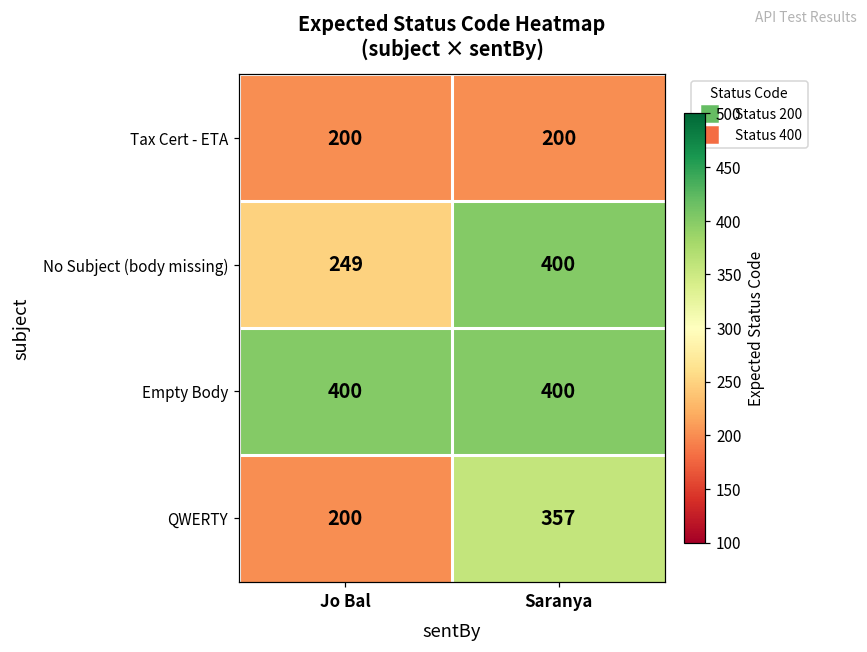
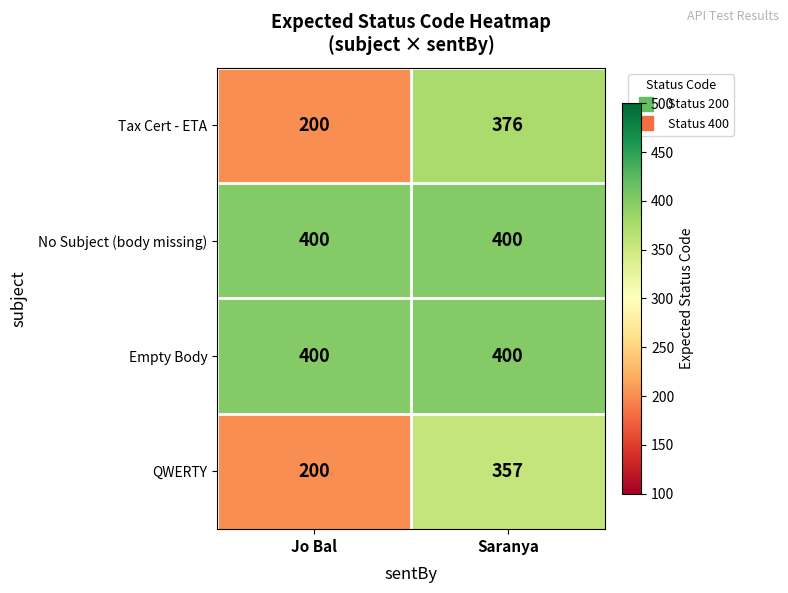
Tax Cert - ETA, Saranya: 200 -> 376
No Subject (body missing), Jo Bal: 249 -> 400
